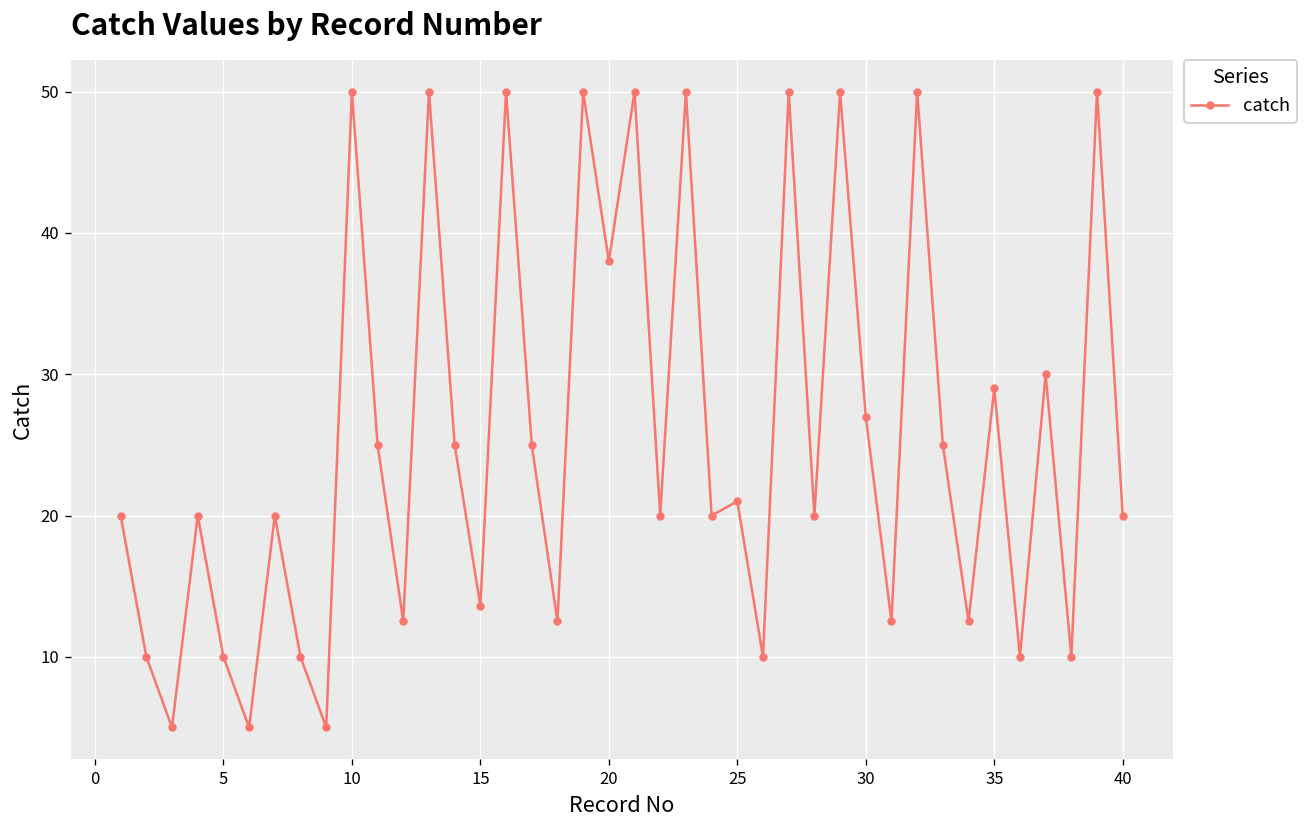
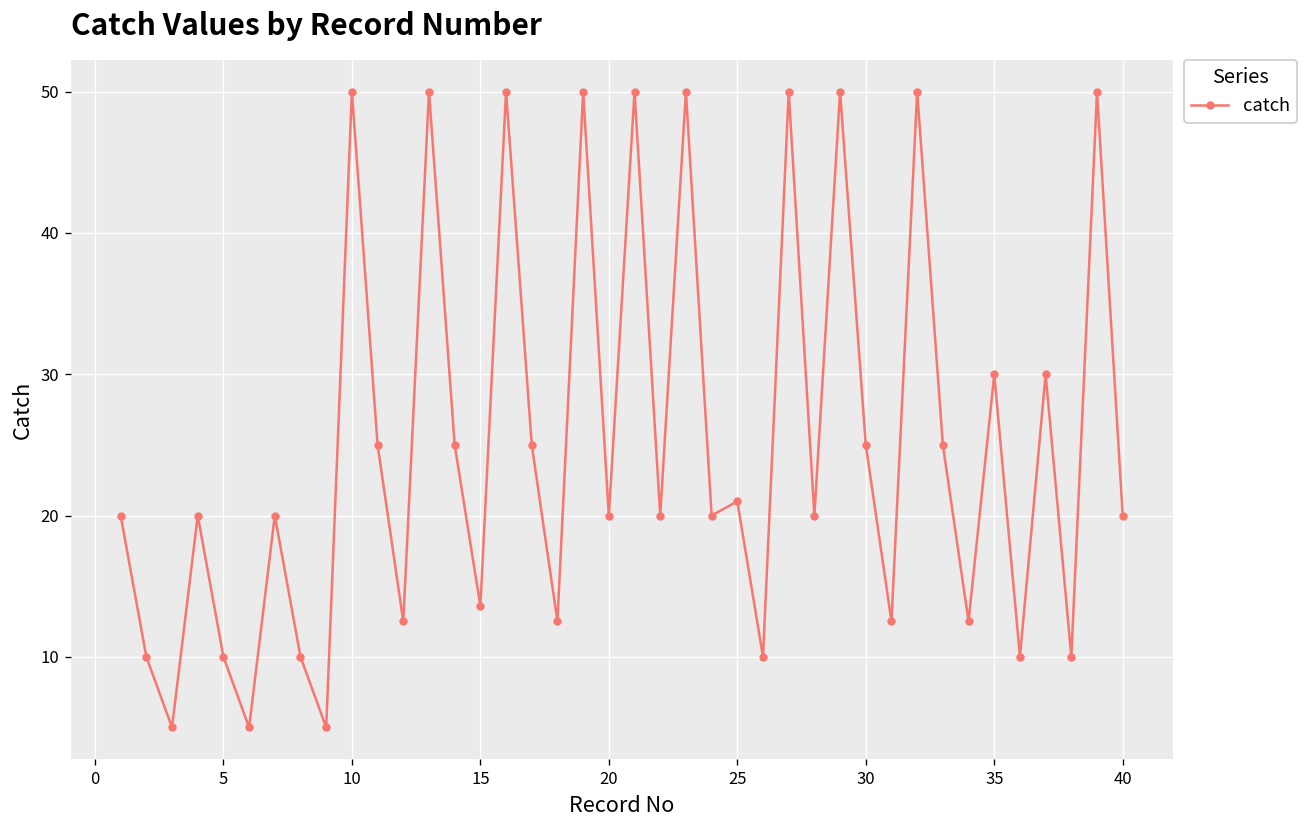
20: 38 -> 20
30: 27 -> 25
35: 29 -> 30
